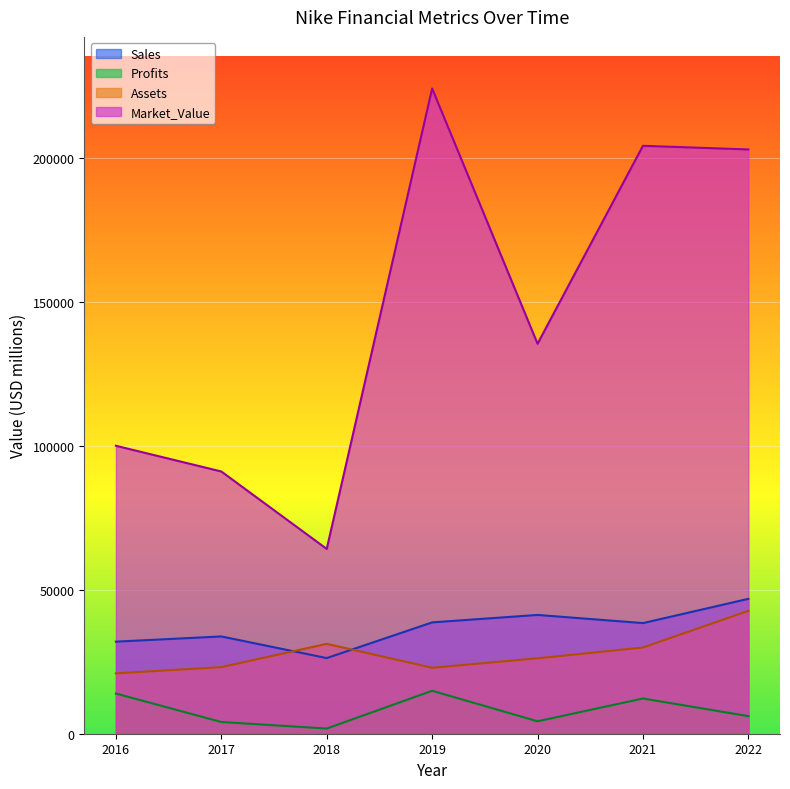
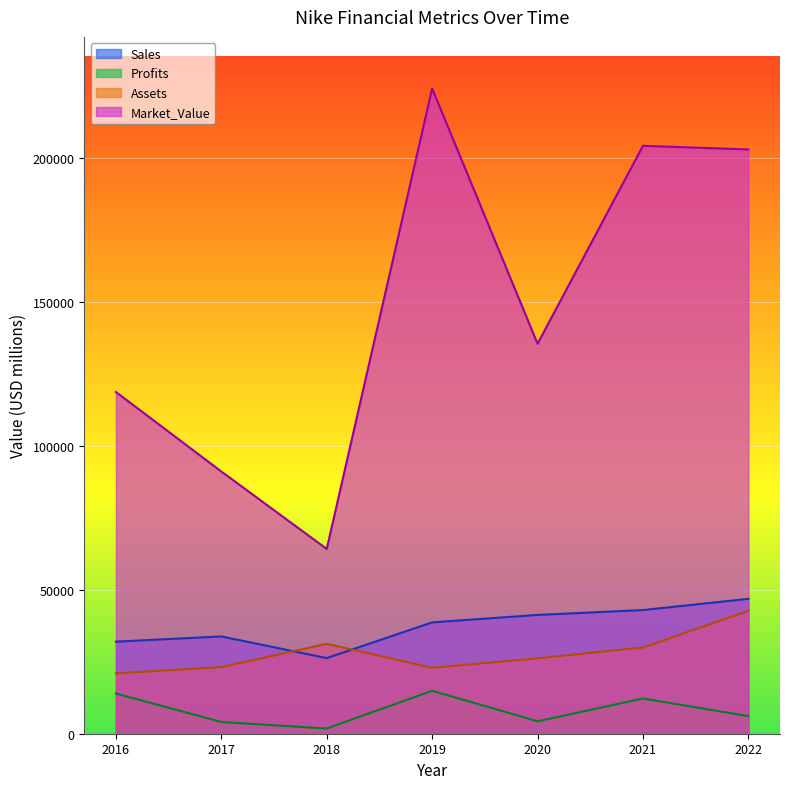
Market_Value, 2016: 100000 -> 119000
Sales, 2021: 38000 -> 43000
